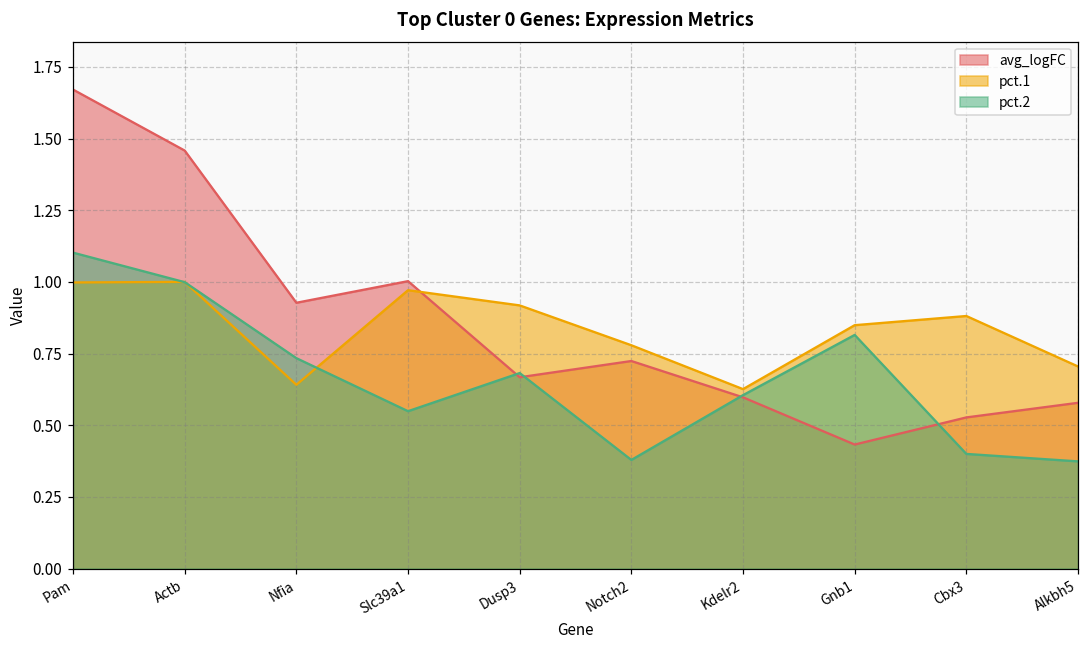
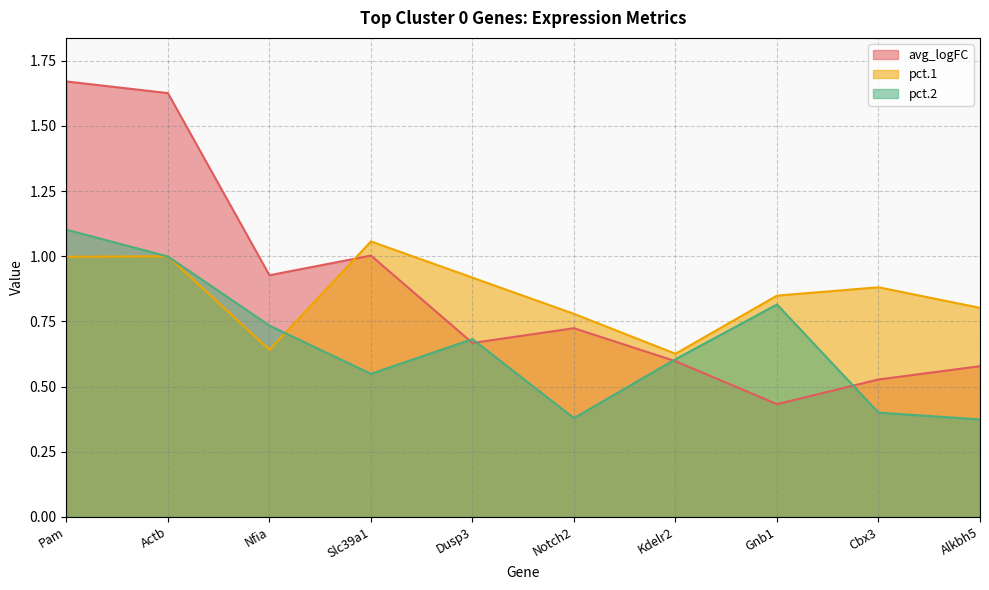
avg_logFC, Actb: 1.46 -> 1.63
pct.1, Slc39a1: 0.97 -> 1.06
pct.1, Alkbh5: 0.71 -> 0.80
